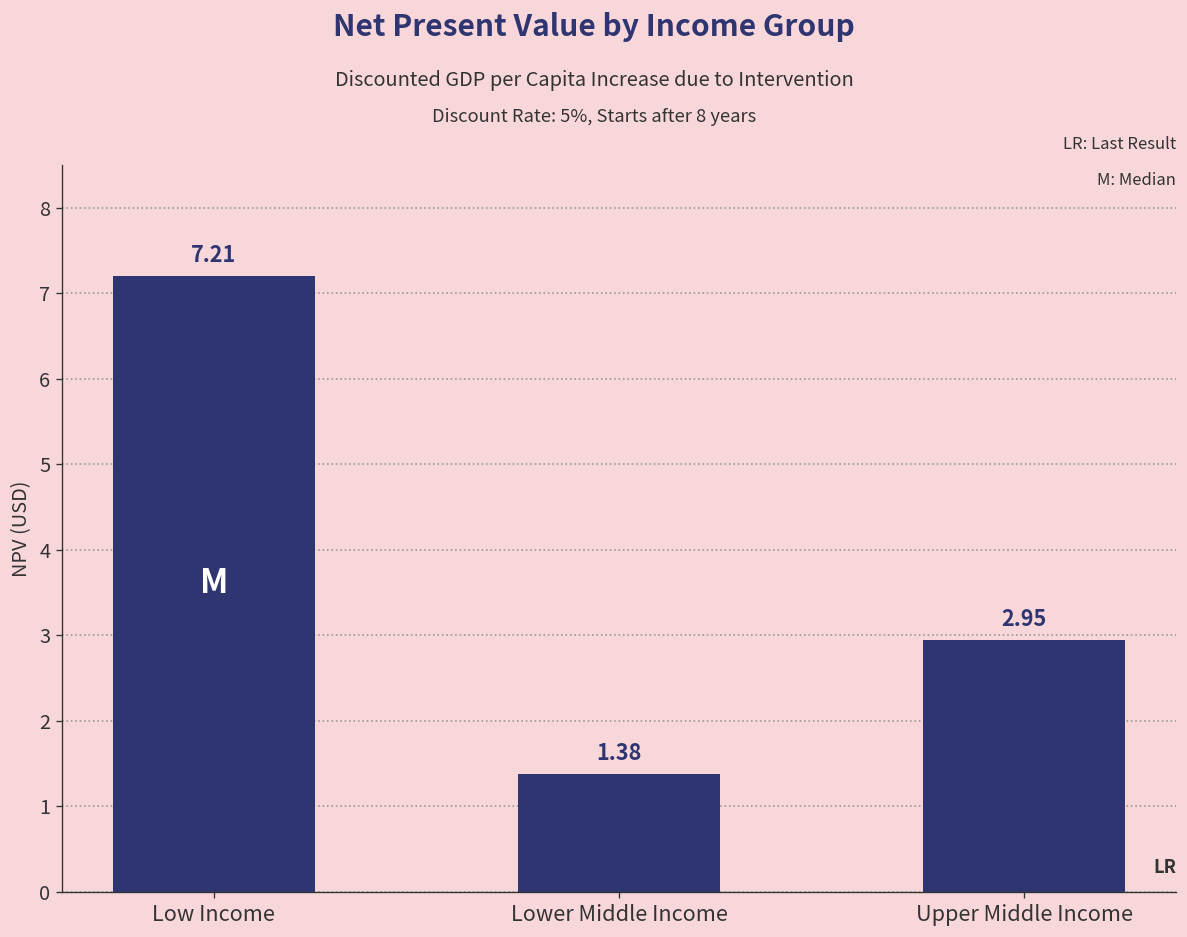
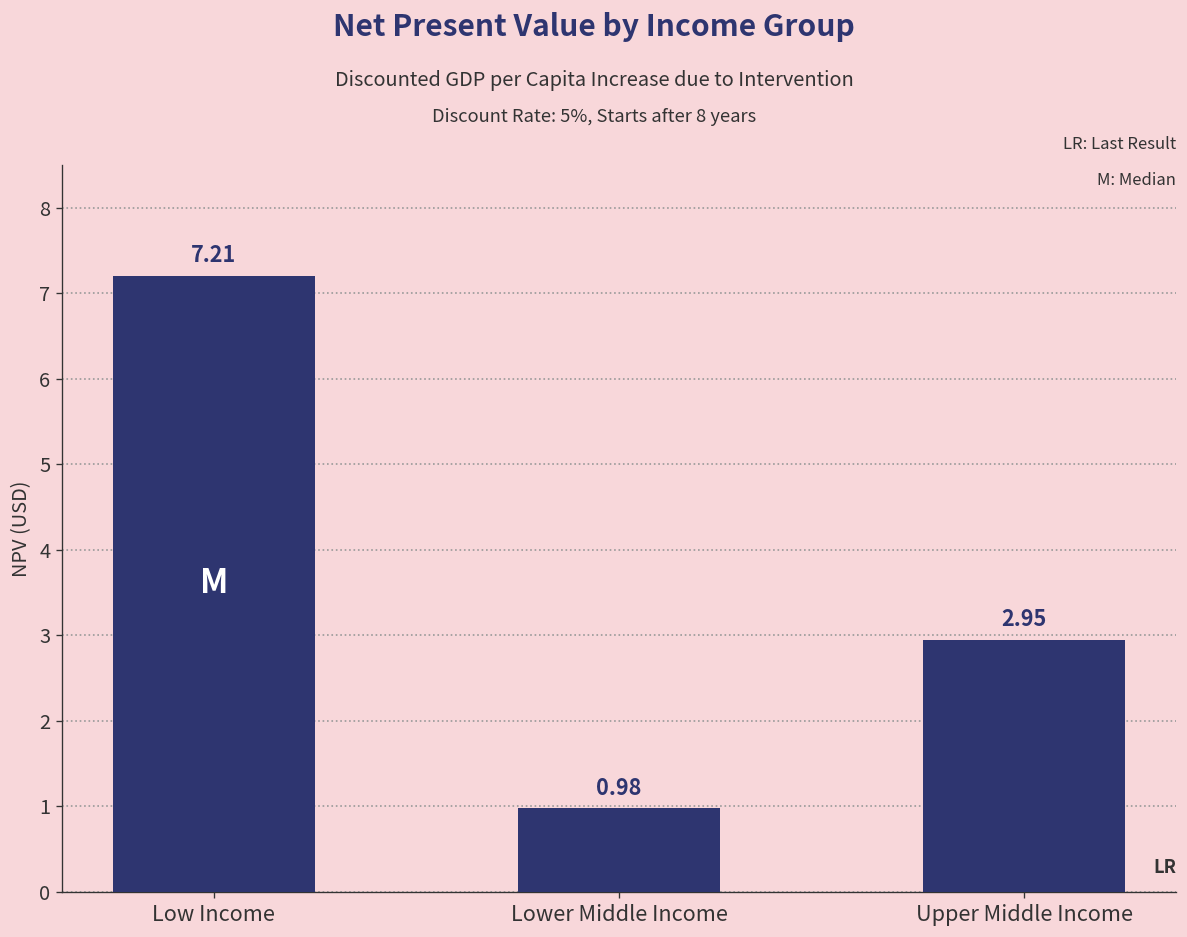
Lower Middle Income: 1.38 -> 0.98
